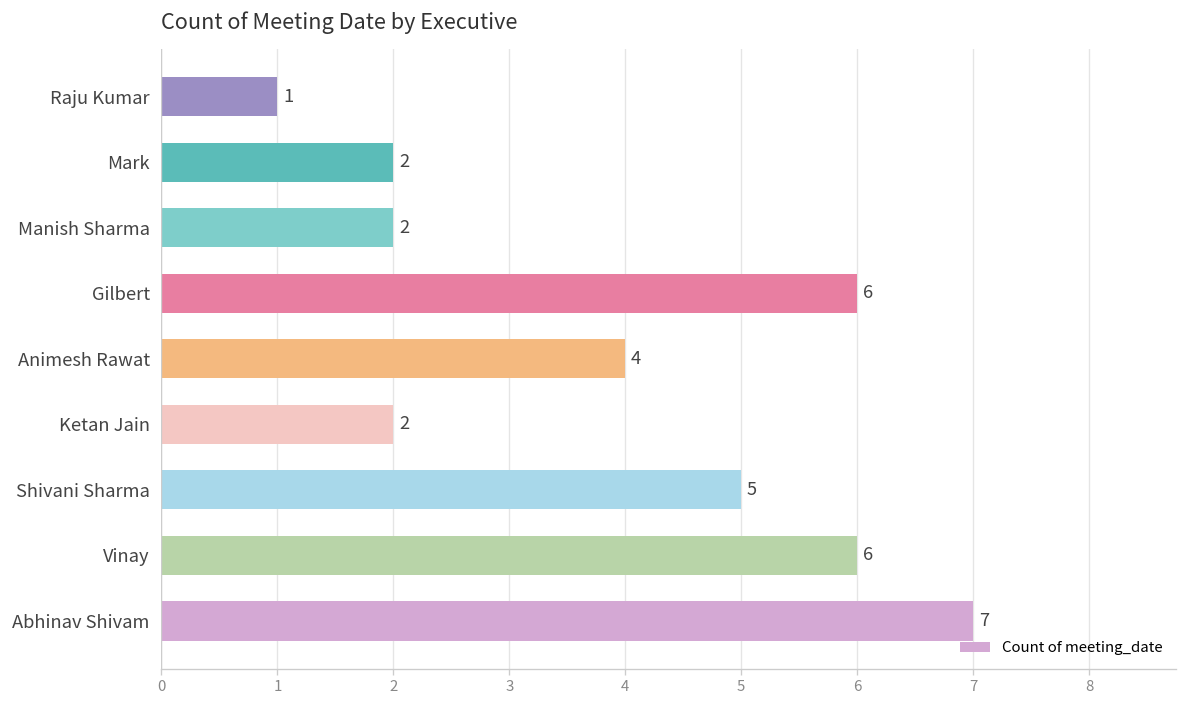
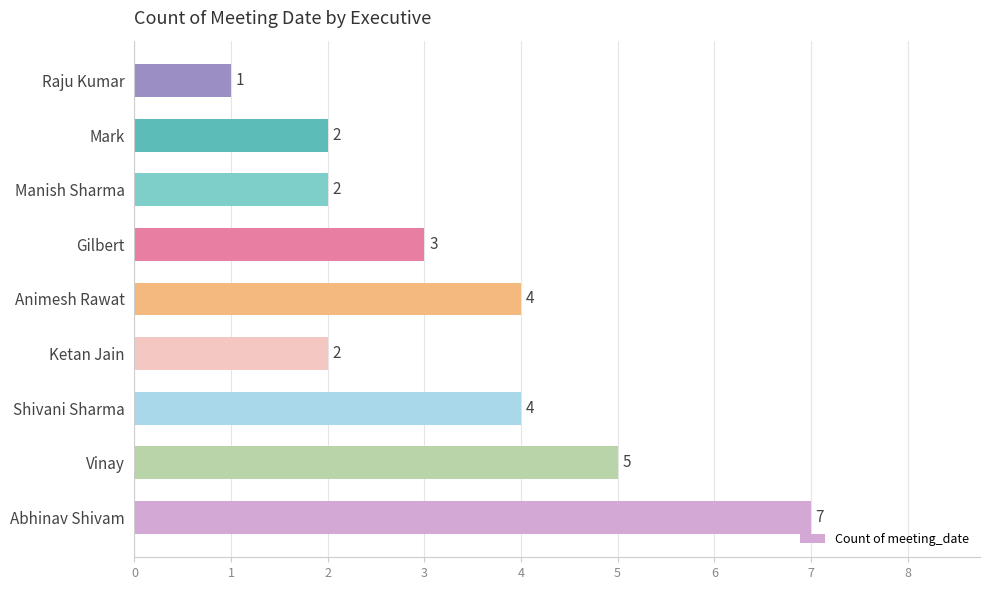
Gilbert: 6 -> 3
Shivani Sharma: 5 -> 4
Vinay: 6 -> 5
